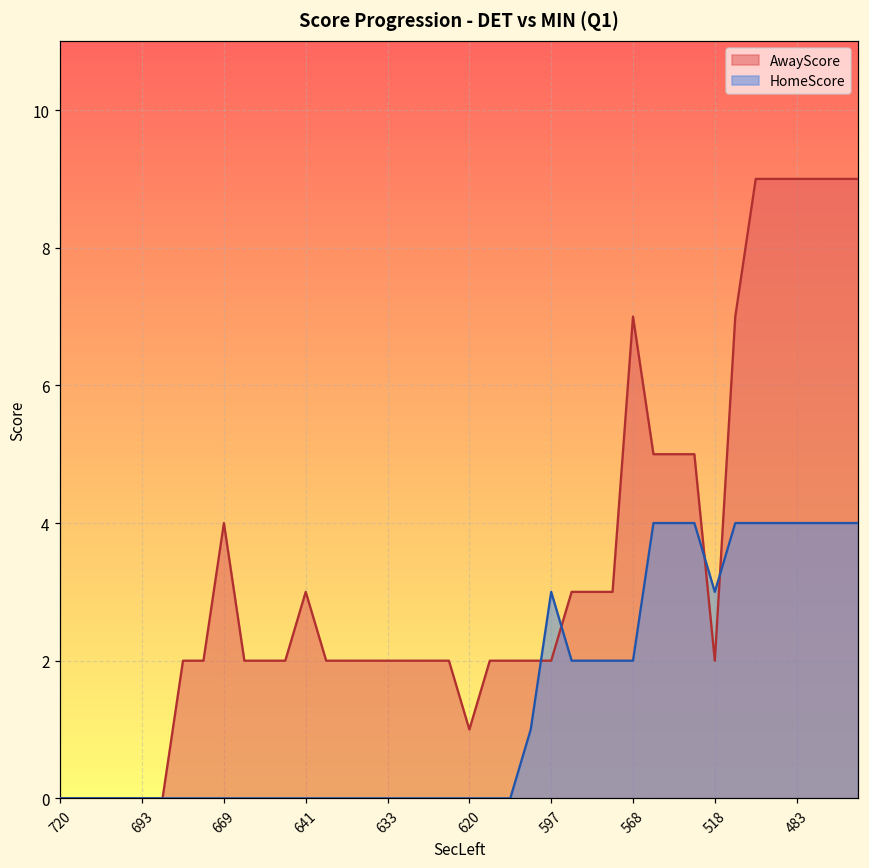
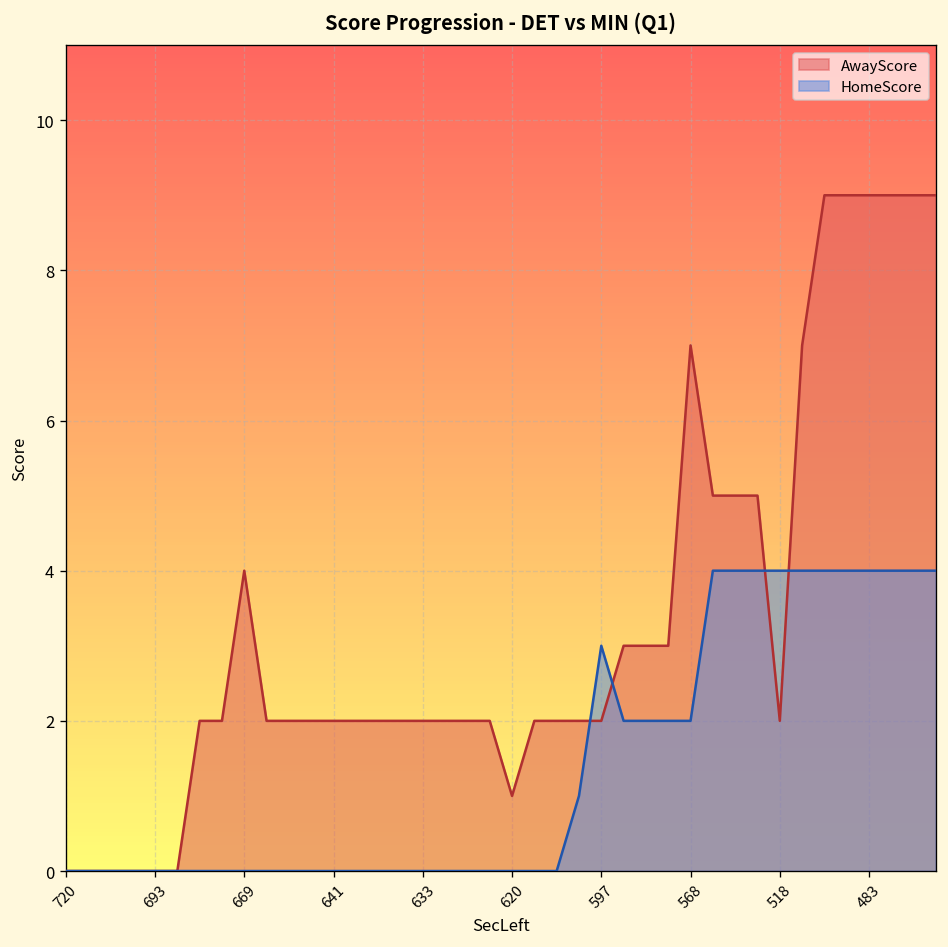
AwayScore, 641: 3 -> 2
HomeScore, 518: 3 -> 4
